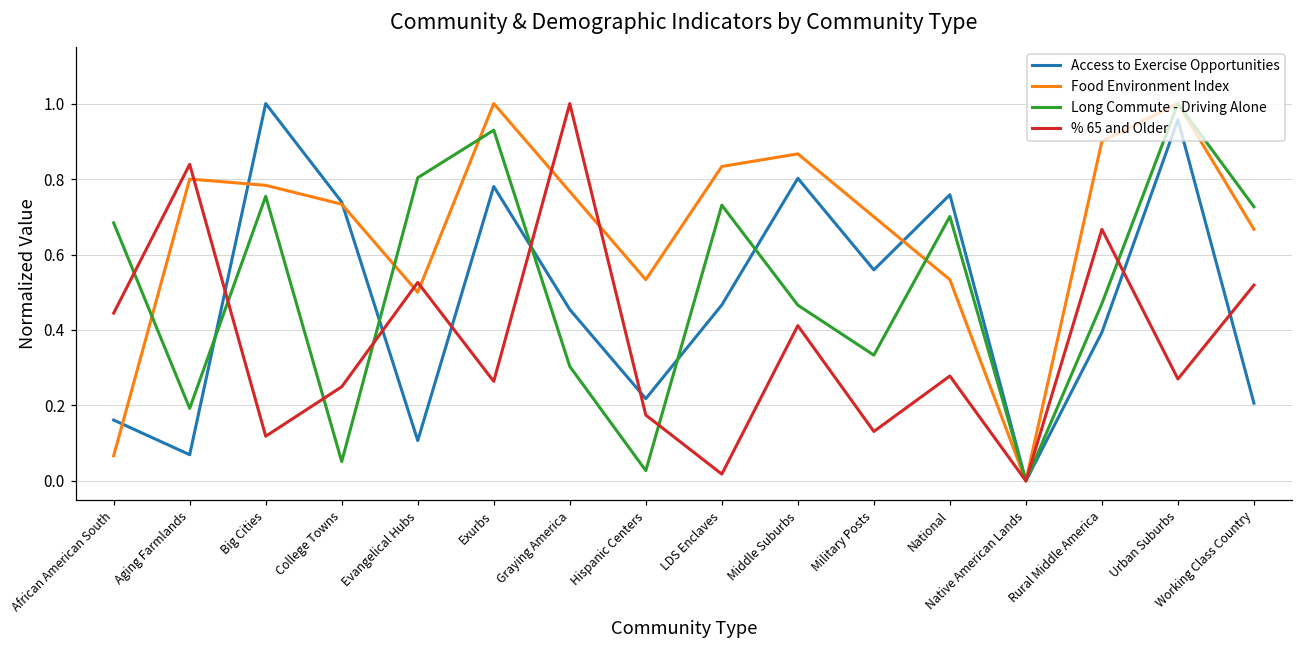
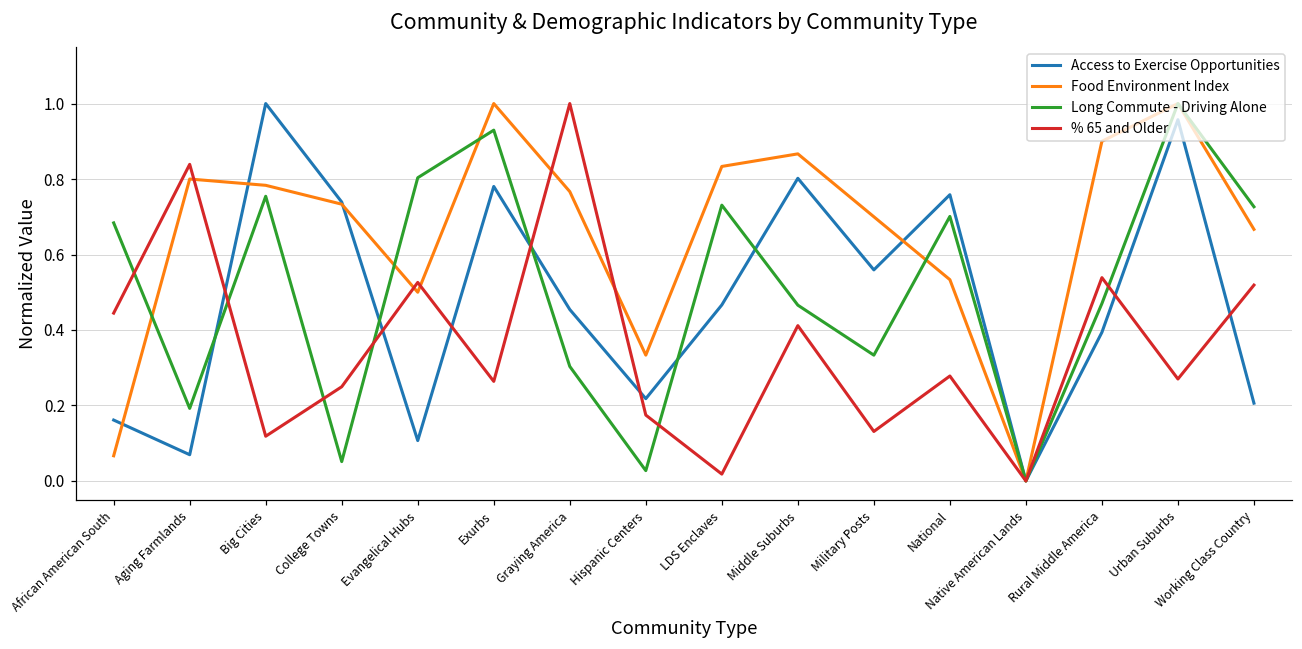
Food Environment Index, Hispanic Centers: 0.53 -> 0.33
% 65 and Older, Rural Middle America: 0.67 -> 0.54
